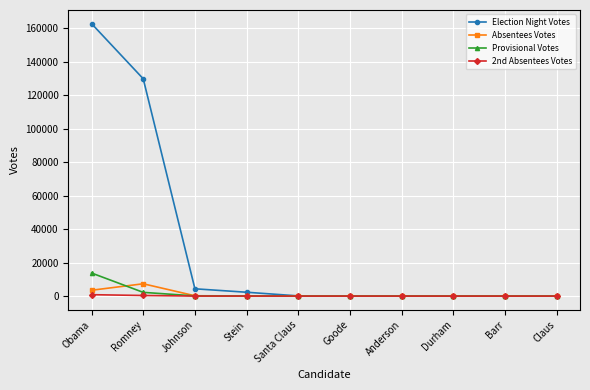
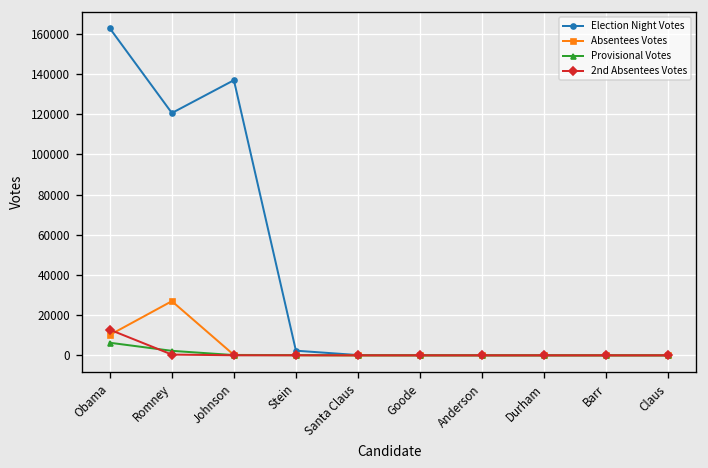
Absentees Votes, Obama: 4000 -> 10000
Provisional Votes, Obama: 14000 -> 6000
2nd Absentees Votes, Obama: 1000 -> 13000
Election Night Votes, Romney: 130000 -> 121000
Absentees Votes, Romney: 7000 -> 27000
Election Night Votes, Johnson: 4000 -> 137000
